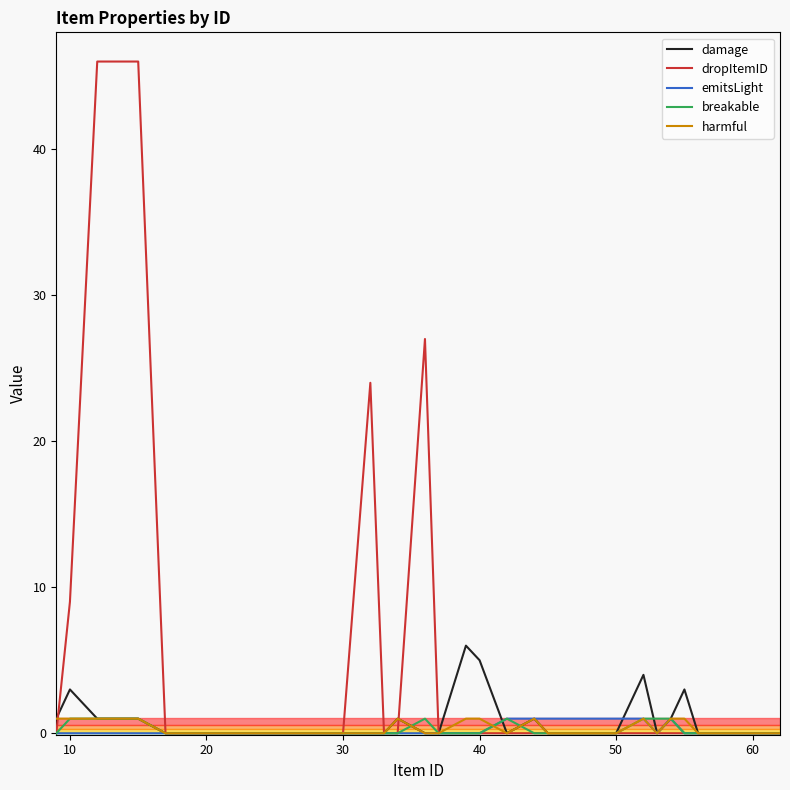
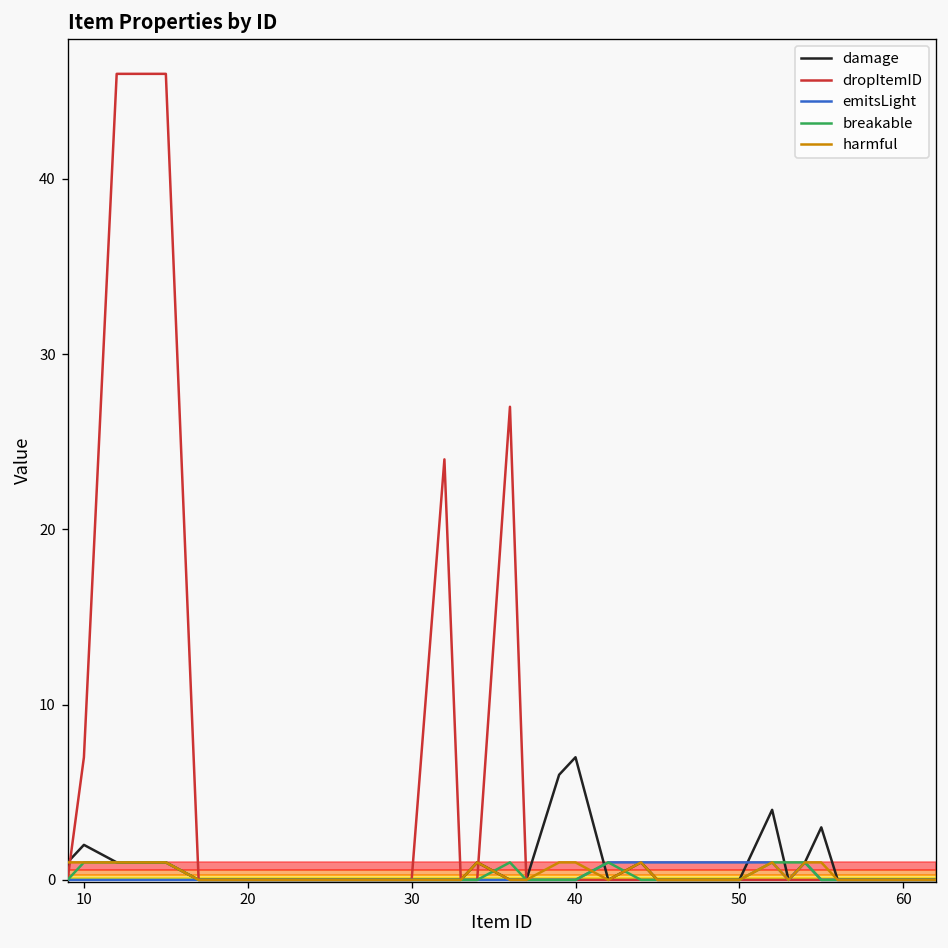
damage, 10: 3 -> 2
dropItemID, 10: 9 -> 7
damage, 40: 5 -> 7
